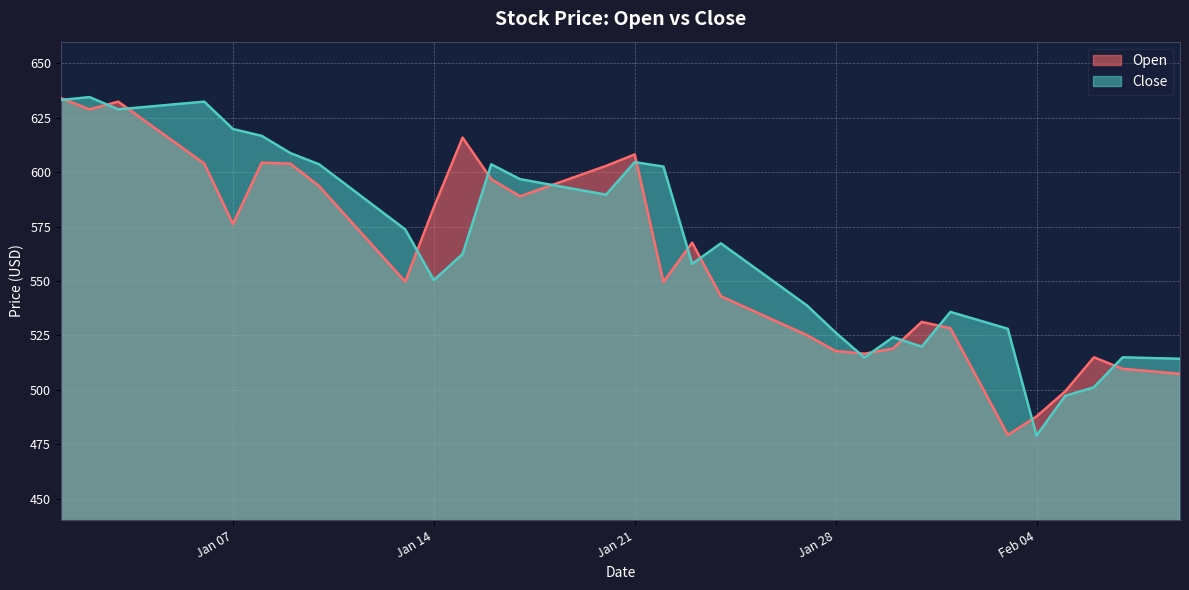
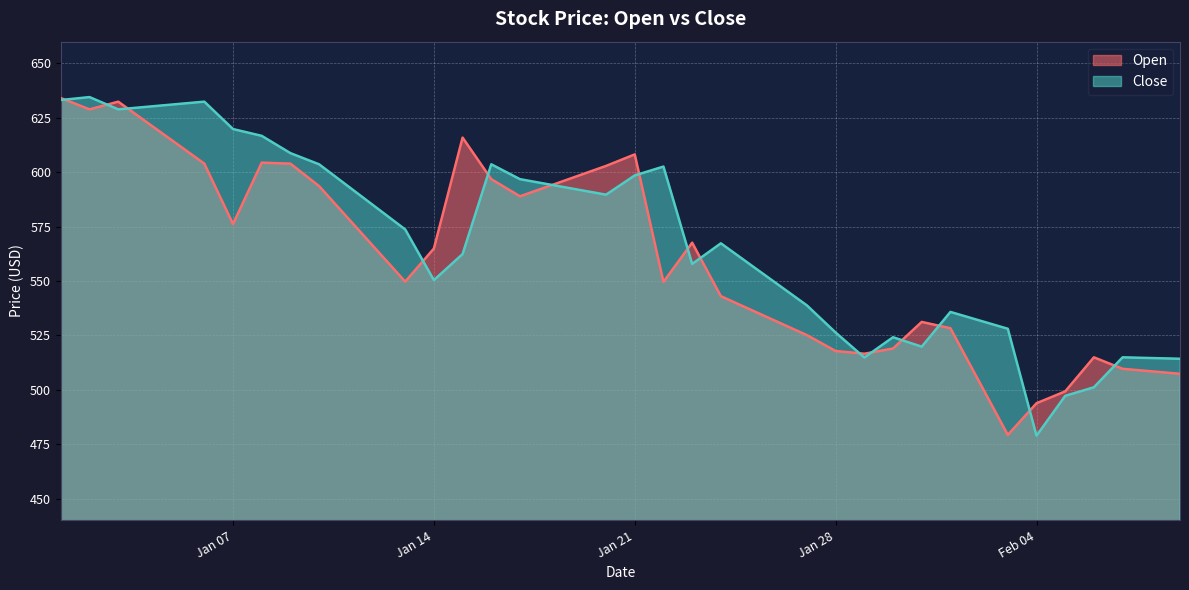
Open, Jan 14: 584 -> 565
Close, Jan 21: 605 -> 599
Open, Feb 04: 488 -> 494
